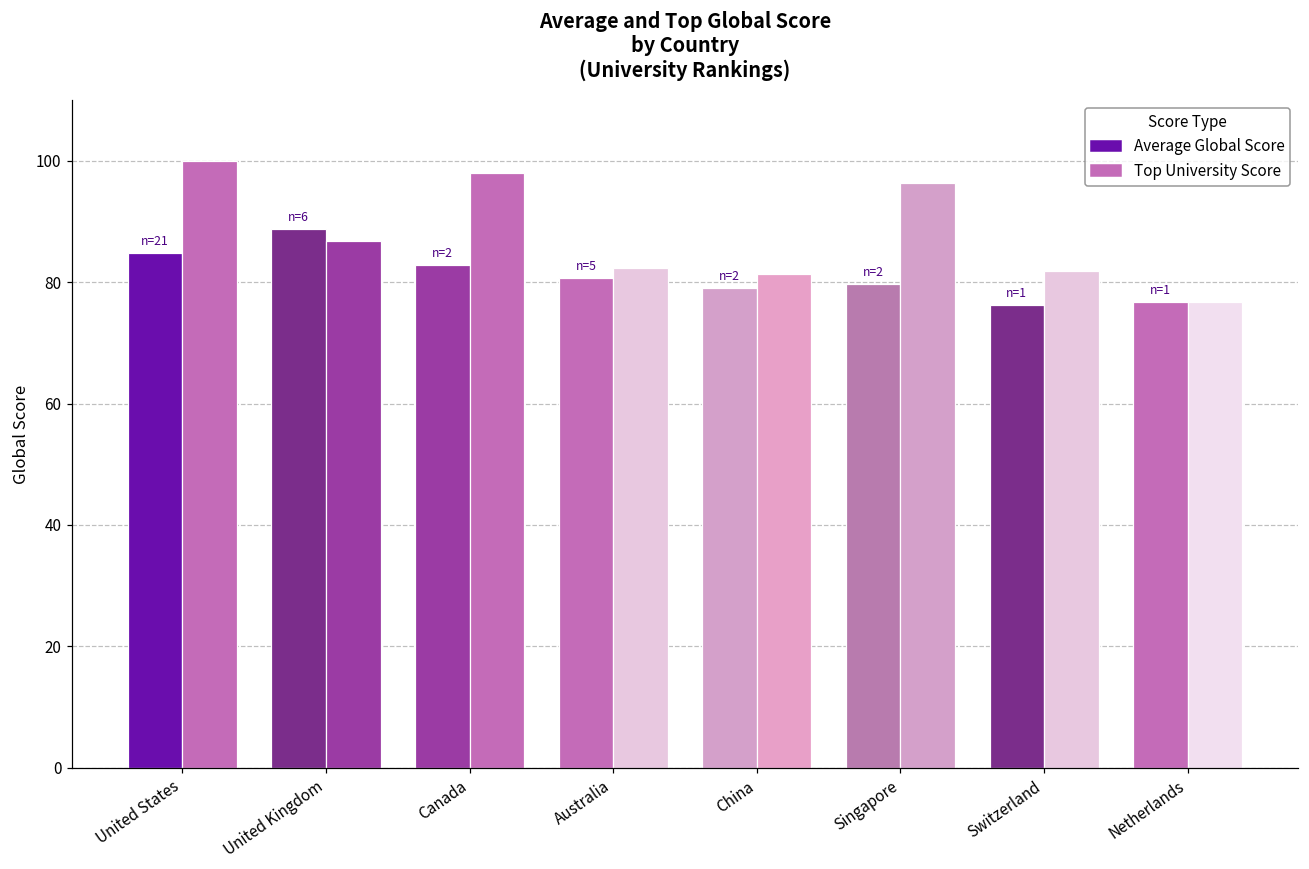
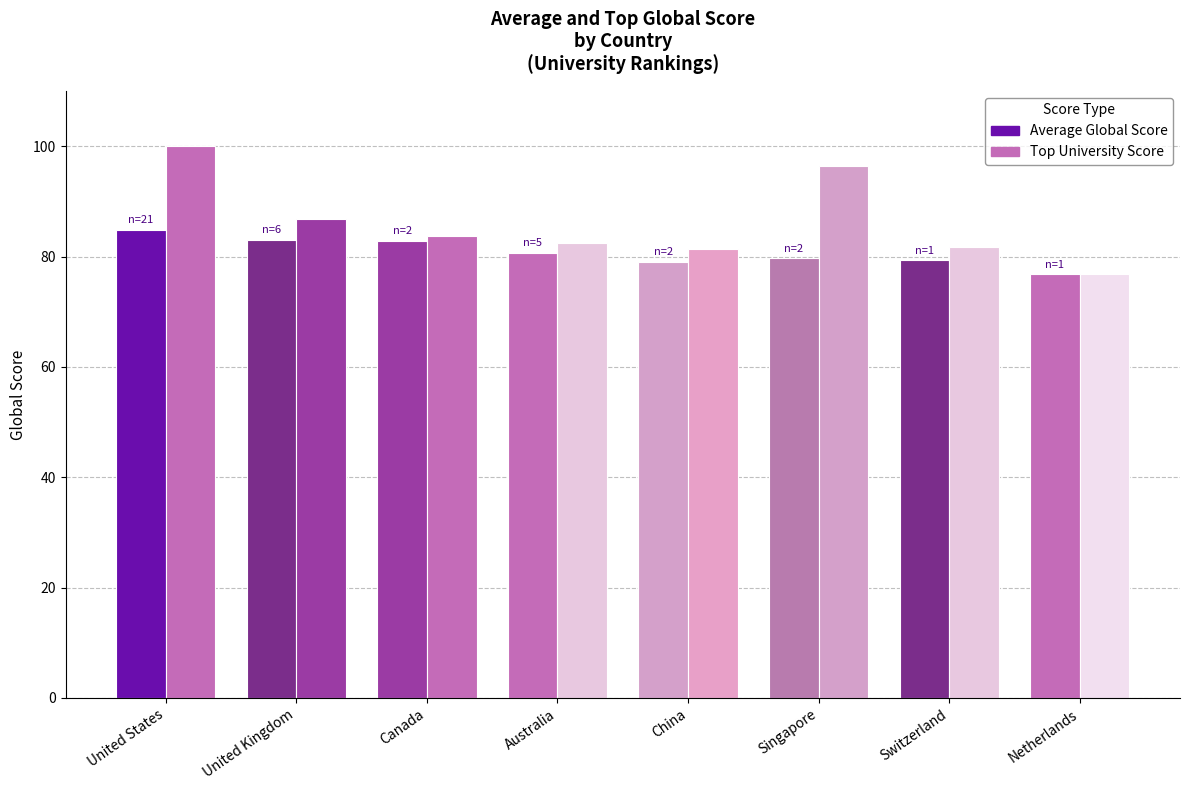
Average Global Score, United Kingdom: 89 -> 83
Top University Score, Canada: 98 -> 84
Average Global Score, Switzerland: 76 -> 79
